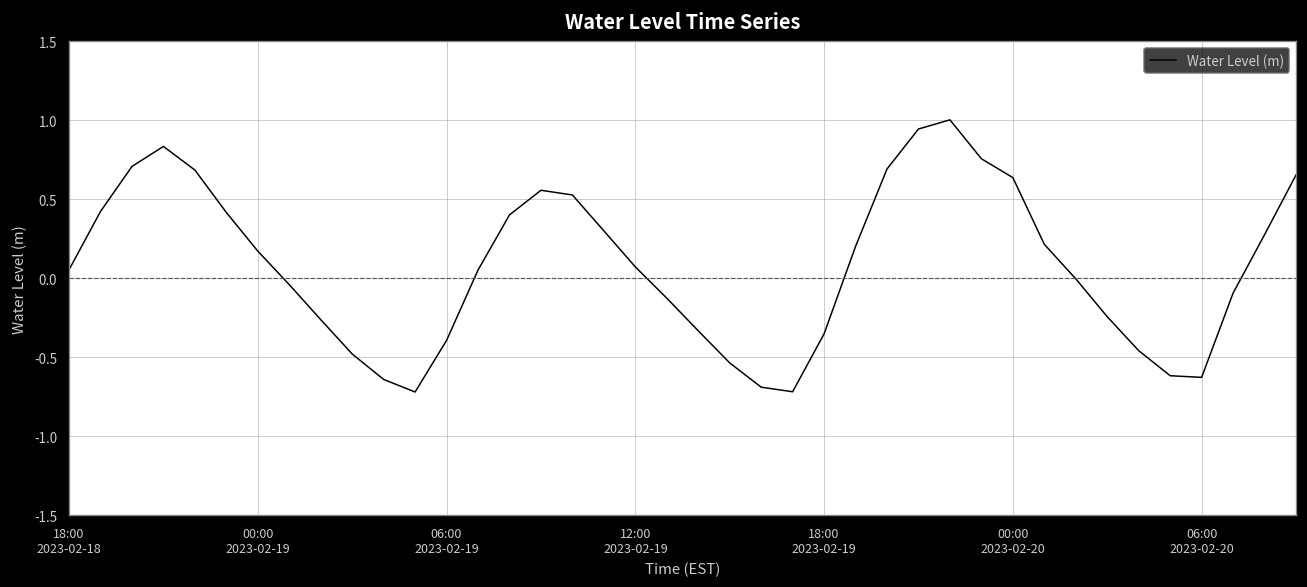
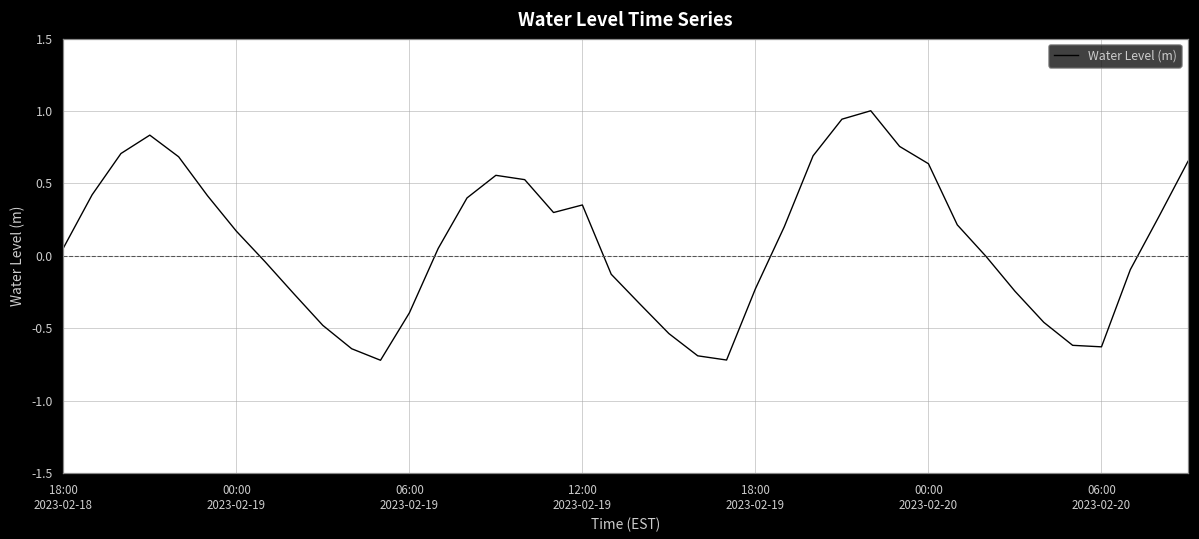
12:00 2023-02-19: 0.07 -> 0.35
18:00 2023-02-19: -0.35 -> -0.23
